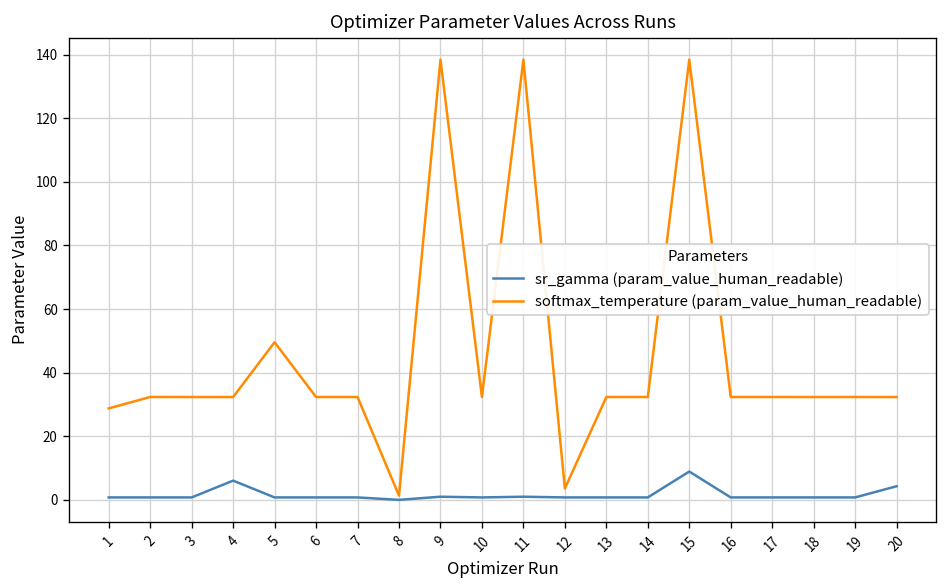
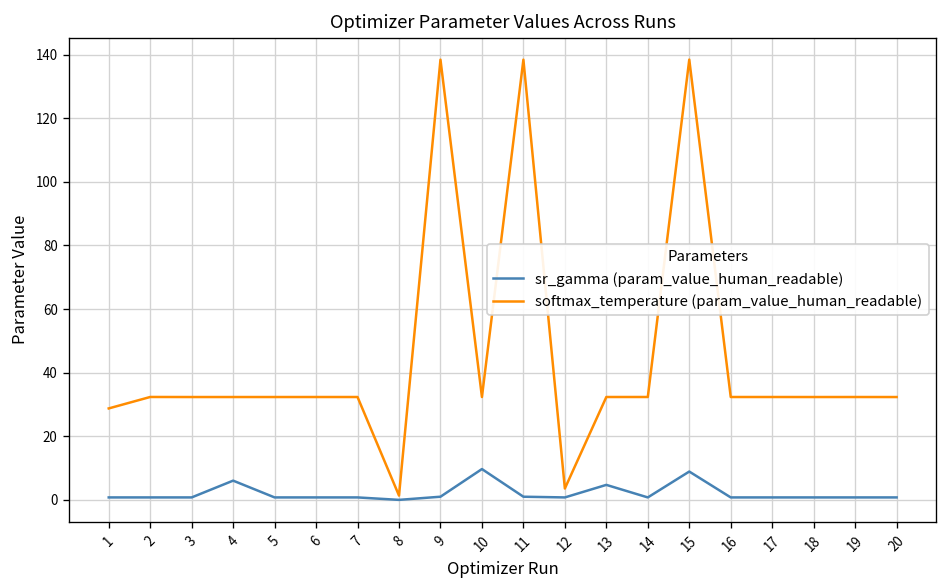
softmax_temperature (param_value_human_readable), 5: 50 -> 32
sr_gamma (param_value_human_readable), 10: 1 -> 10
sr_gamma (param_value_human_readable), 13: 1 -> 5
sr_gamma (param_value_human_readable), 20: 4 -> 1
